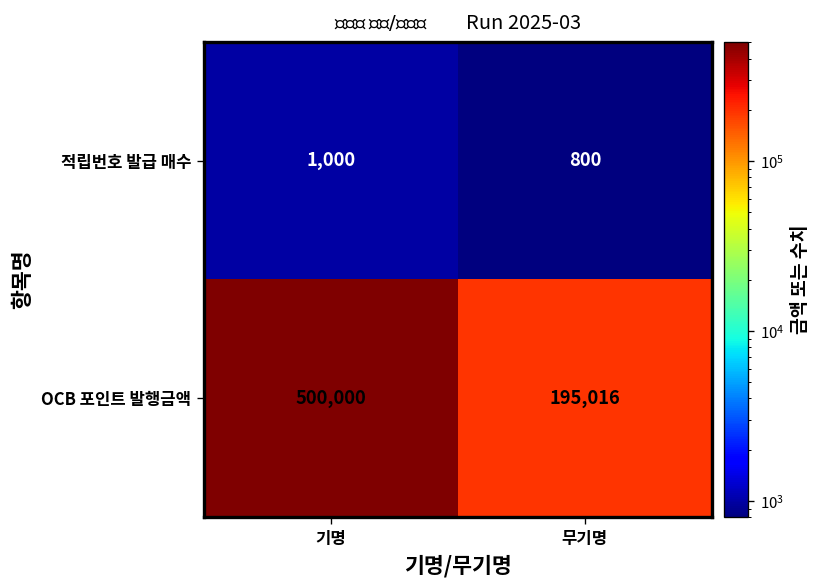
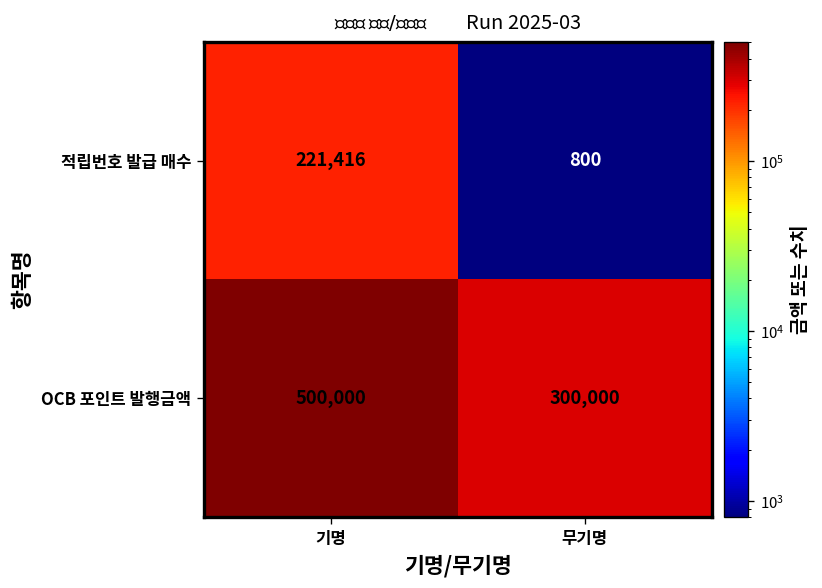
적립번호 발급 매수, 기명: 1,000 -> 221,416
OCB 포인트 발행금액, 무기명: 195,016 -> 300,000
